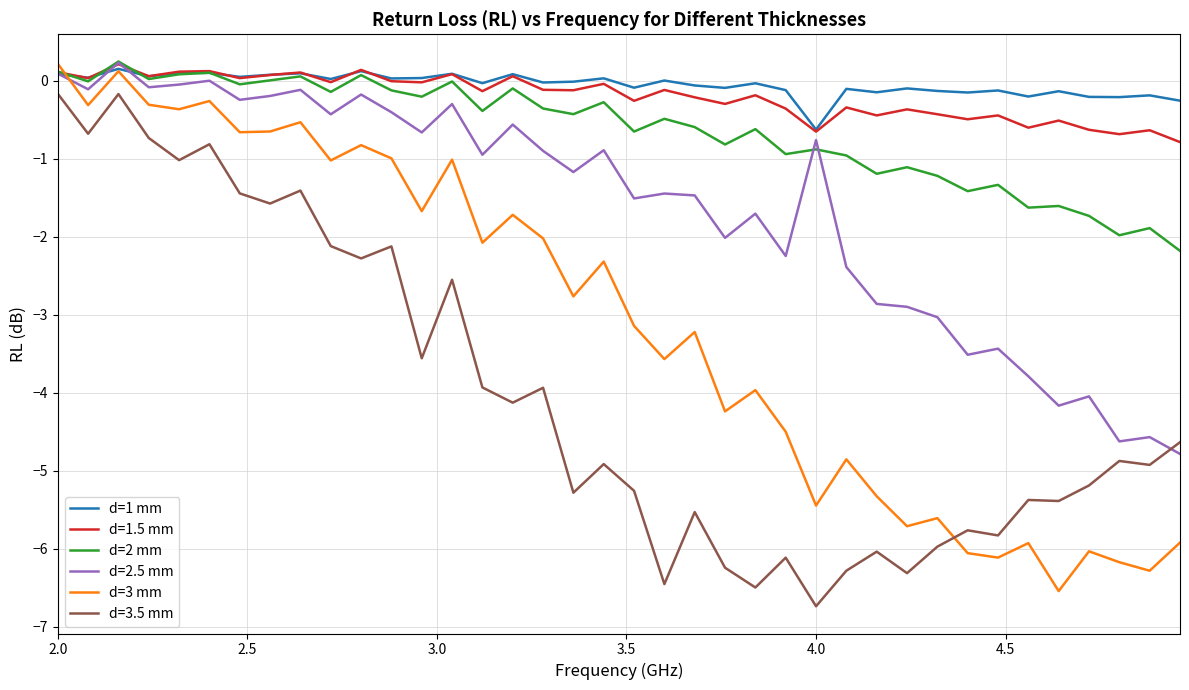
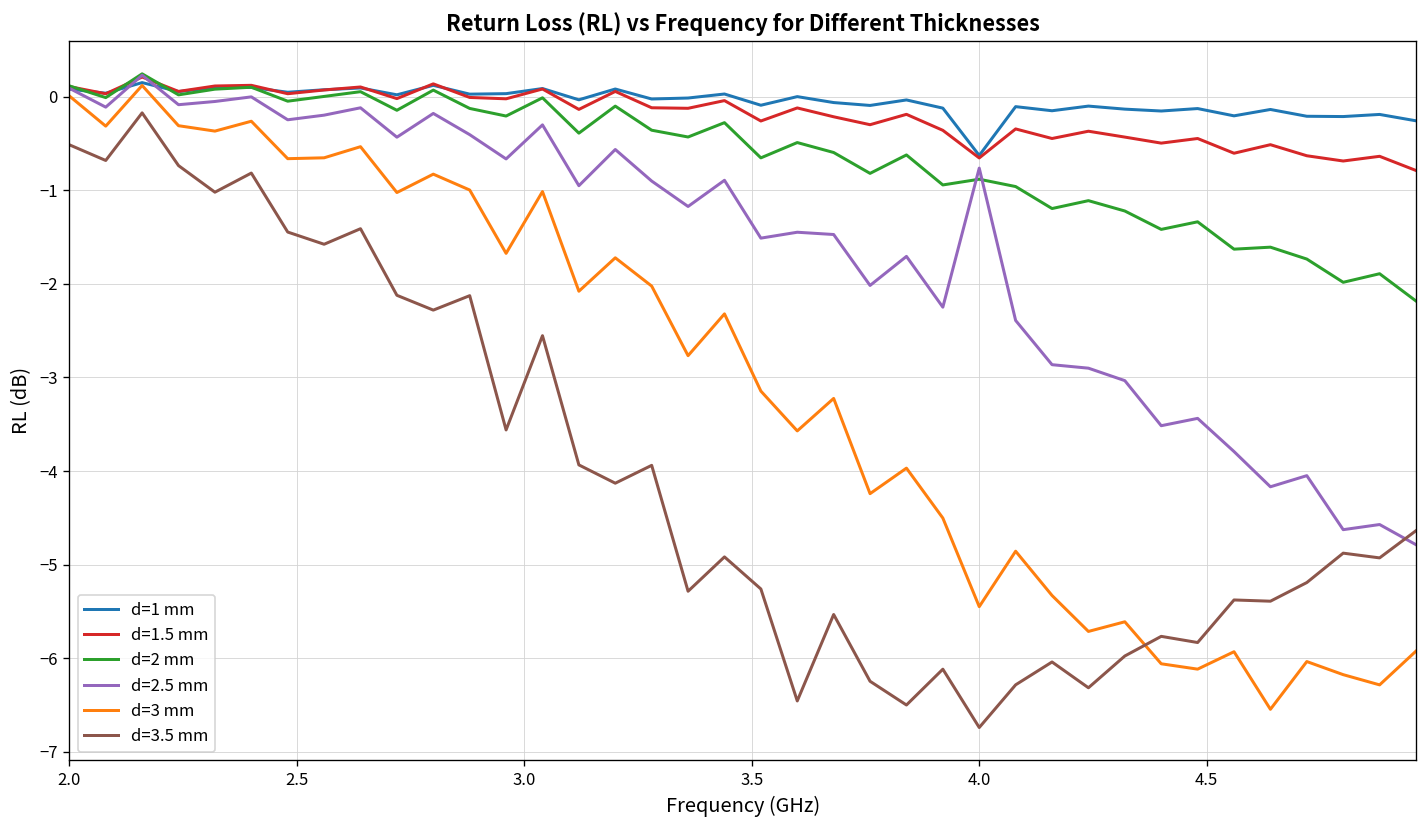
d=3 mm, 2.0: 0.2 -> 0.0
d=3.5 mm, 2.0: -0.2 -> -0.5
